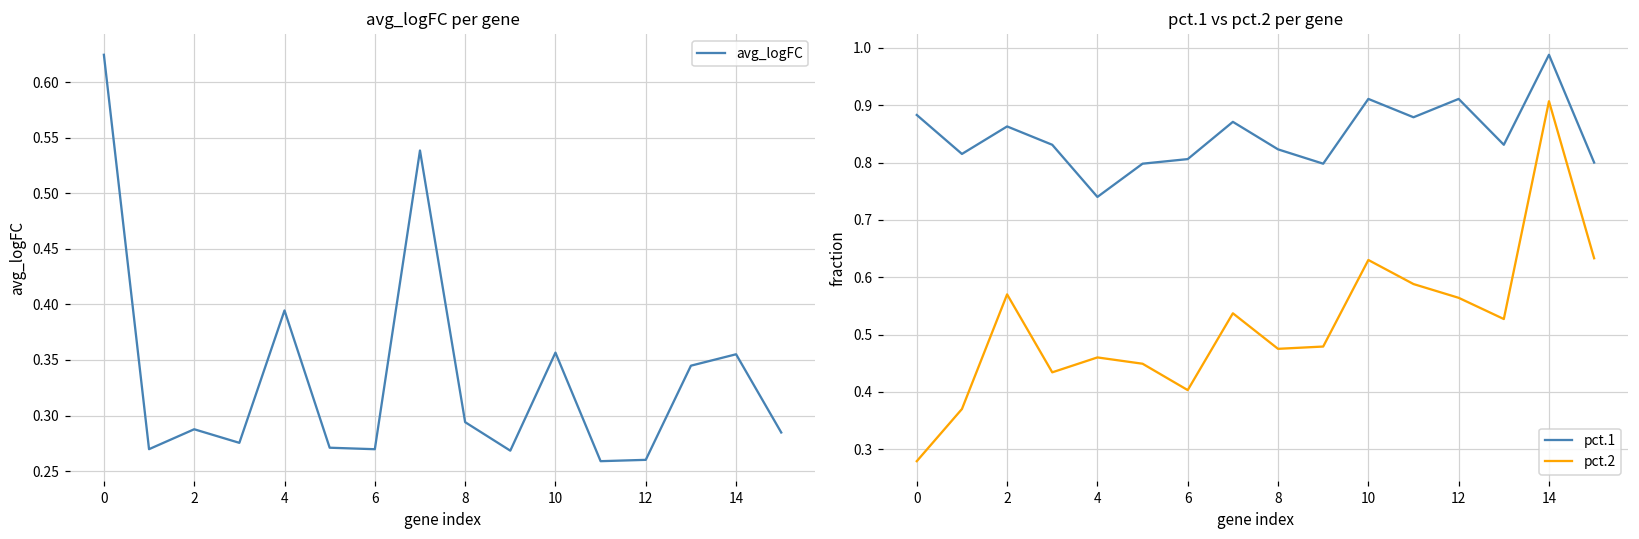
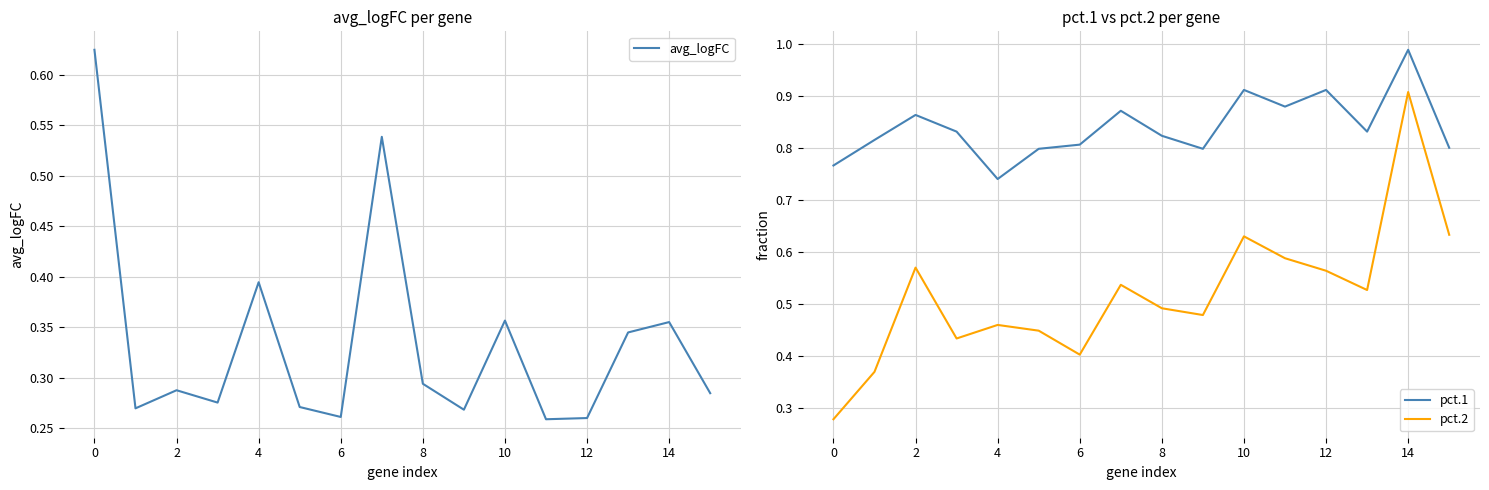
avg_logFC per gene, 6: 0.270 -> 0.261
pct.1 vs pct.2 per gene, pct.1, 0: 0.88 -> 0.77
pct.1 vs pct.2 per gene, pct.2, 8: 0.48 -> 0.49
